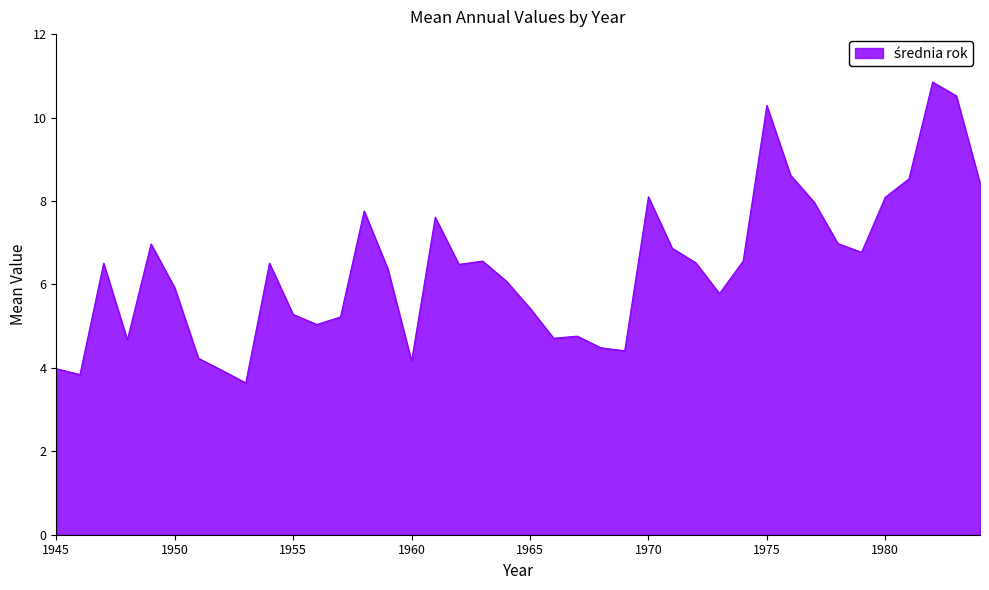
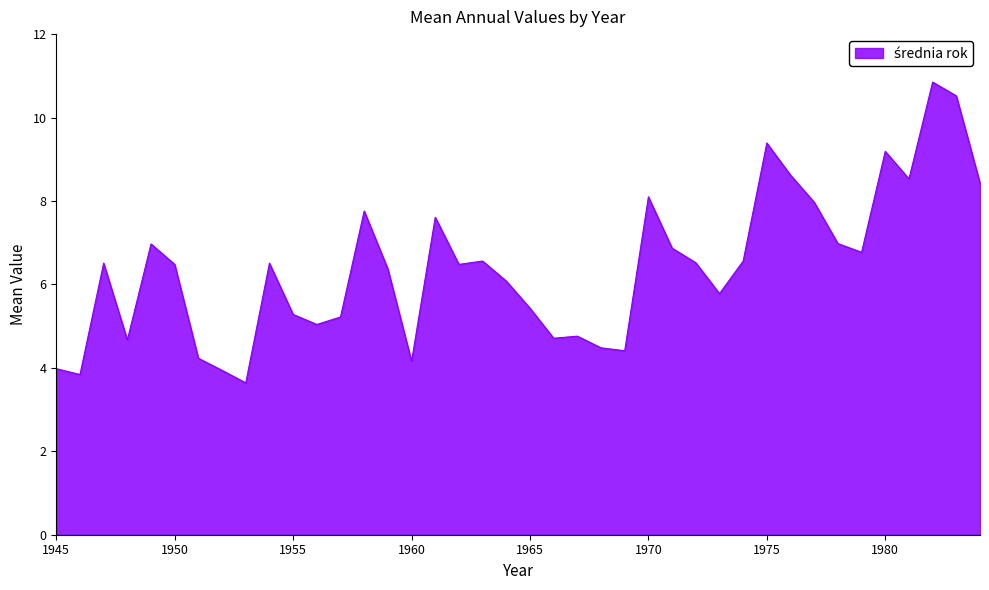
1950: 5.9 -> 6.5
1975: 10.3 -> 9.4
1980: 8.1 -> 9.2
